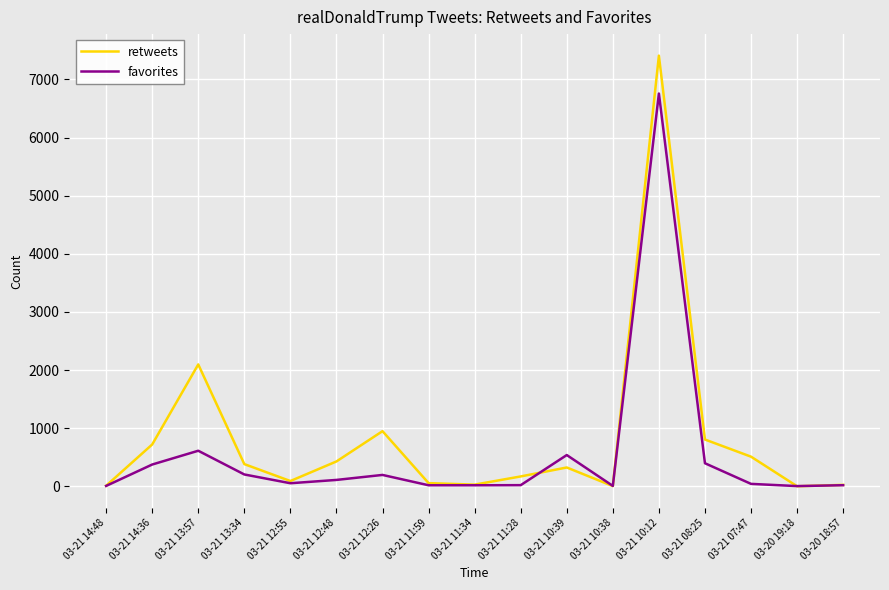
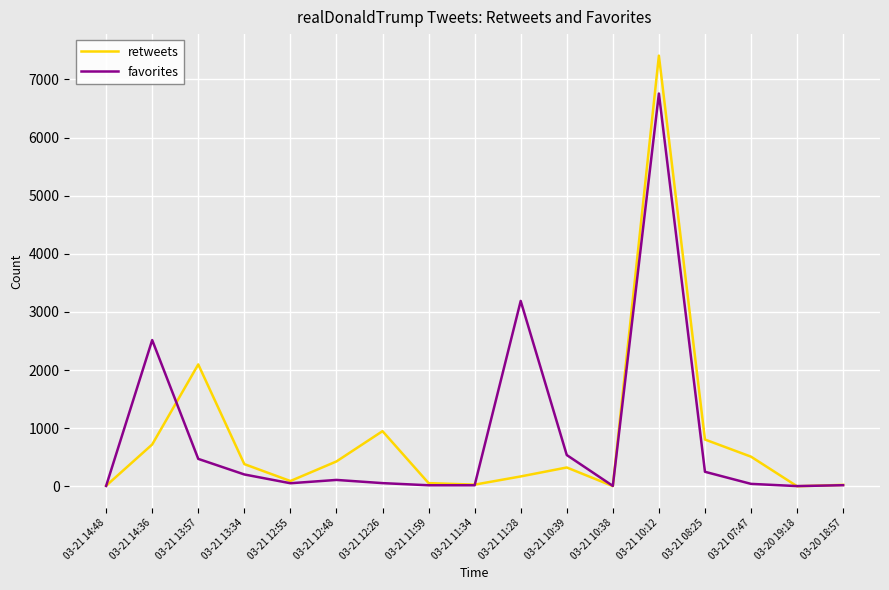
favorites, 03-21 14:36: 400 -> 2500
favorites, 03-21 13:57: 600 -> 500
favorites, 03-21 12:26: 200 -> 100
favorites, 03-21 11:28: 0 -> 3200
favorites, 03-21 08:25: 400 -> 300
